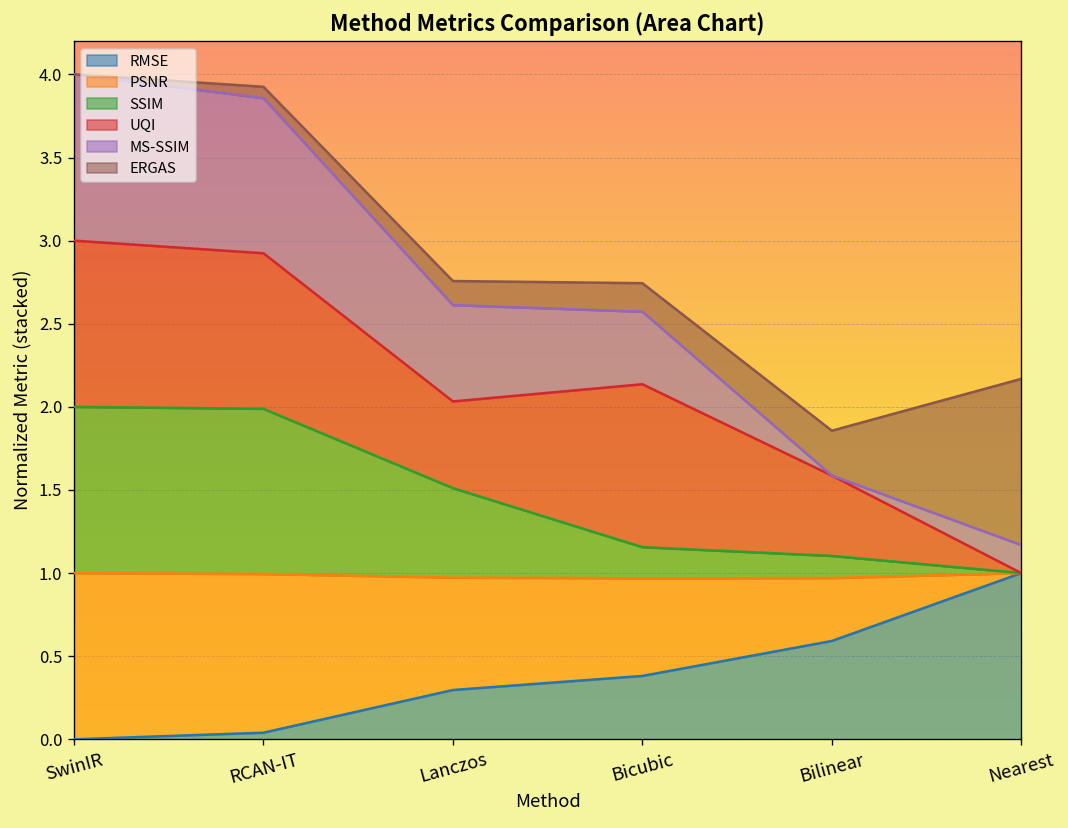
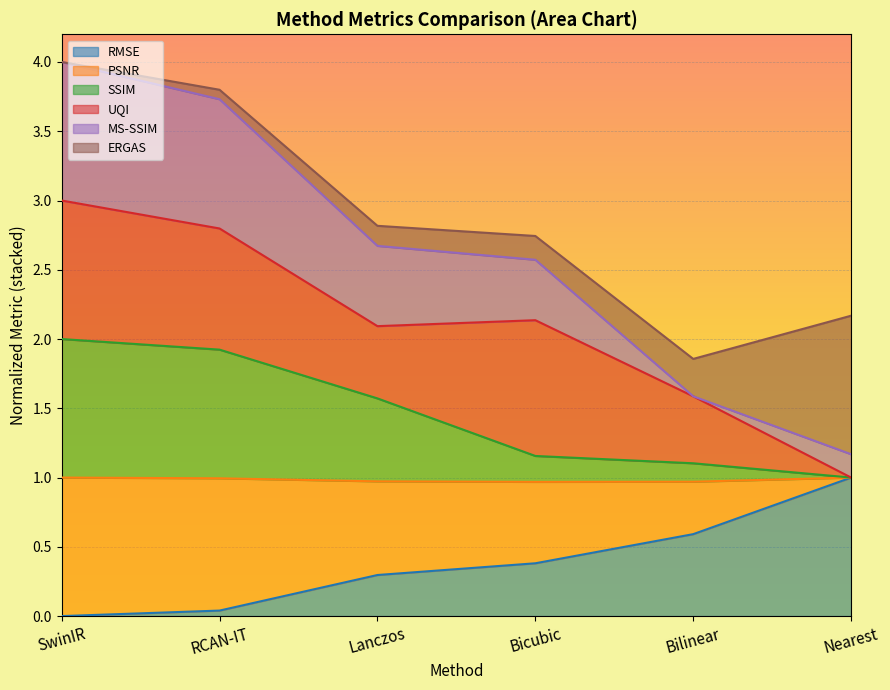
SSIM, RCAN-IT: 0.99 -> 0.93
UQI, RCAN-IT: 0.94 -> 0.87
SSIM, Lanczos: 0.54 -> 0.60
